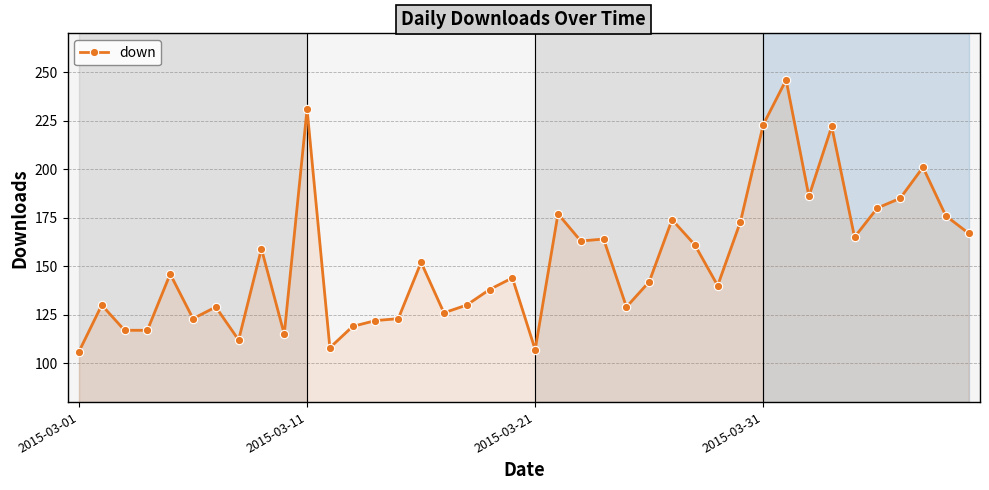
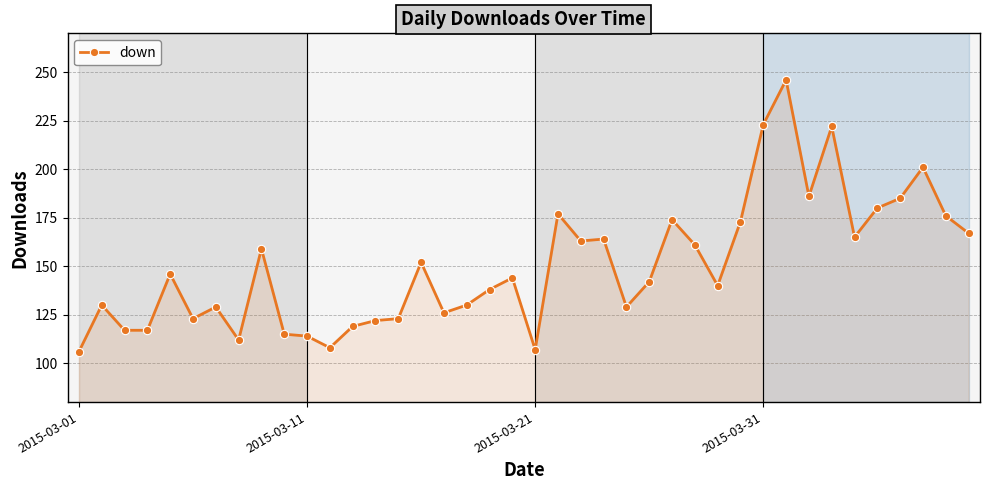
2015-03-11: 231 -> 114
